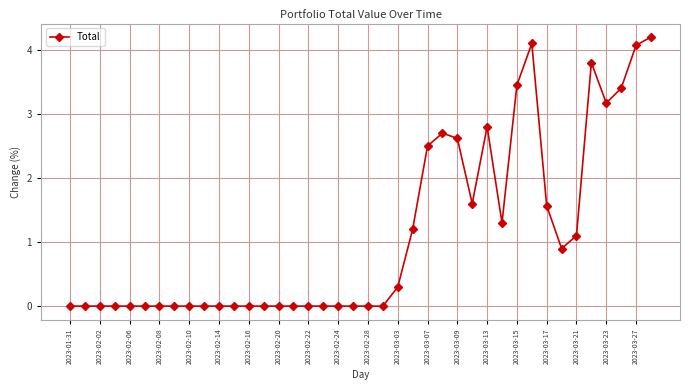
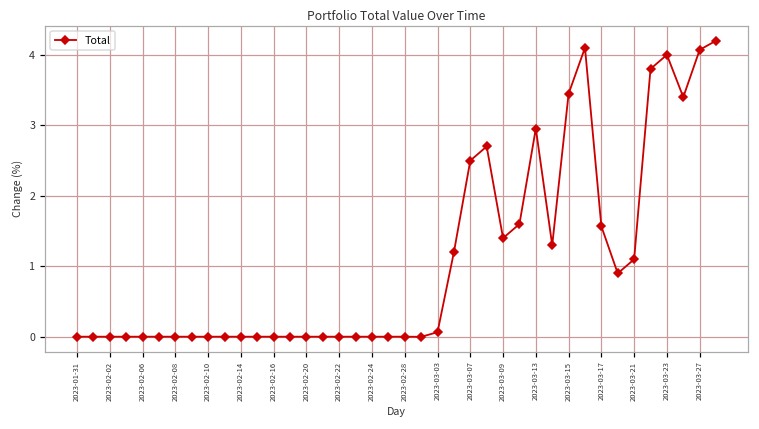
2023-03-03: 0.3 -> 0.1
2023-03-09: 2.6 -> 1.4
2023-03-13: 2.8 -> 3.0
2023-03-23: 3.2 -> 4.0
